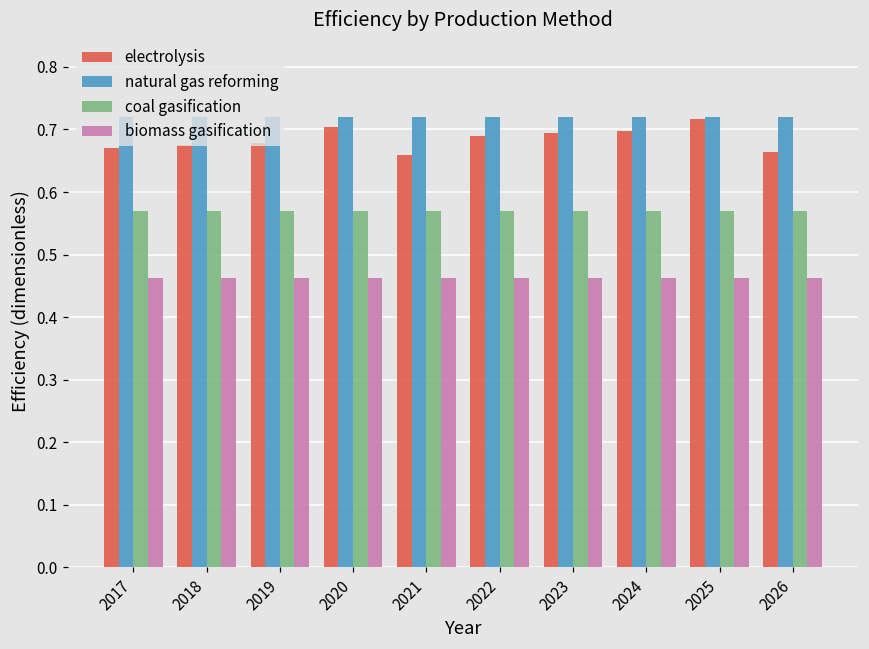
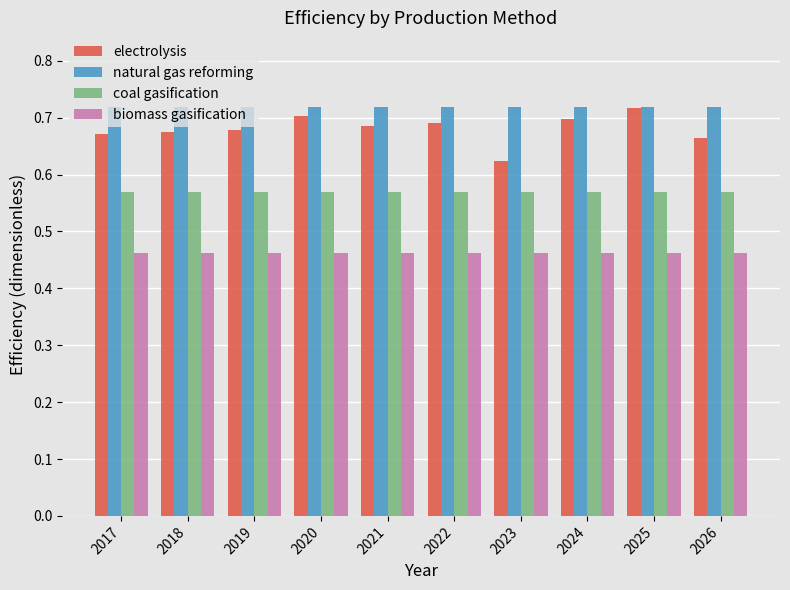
electrolysis, 2021: 0.66 -> 0.69
electrolysis, 2023: 0.69 -> 0.62
